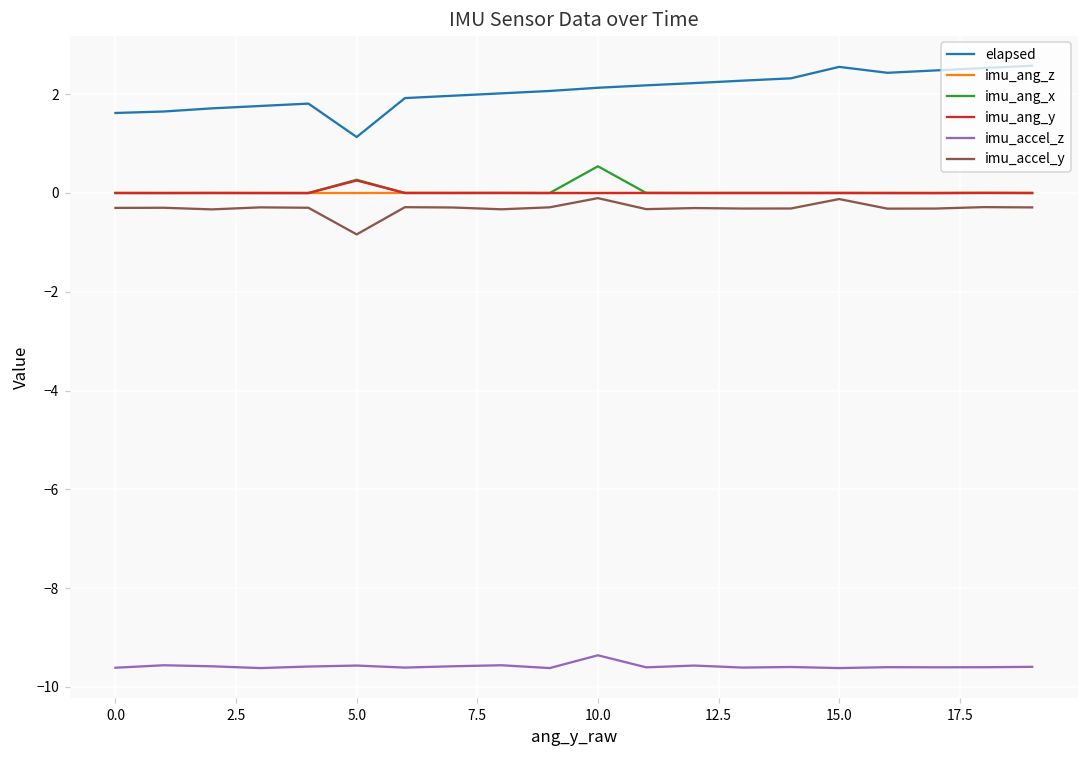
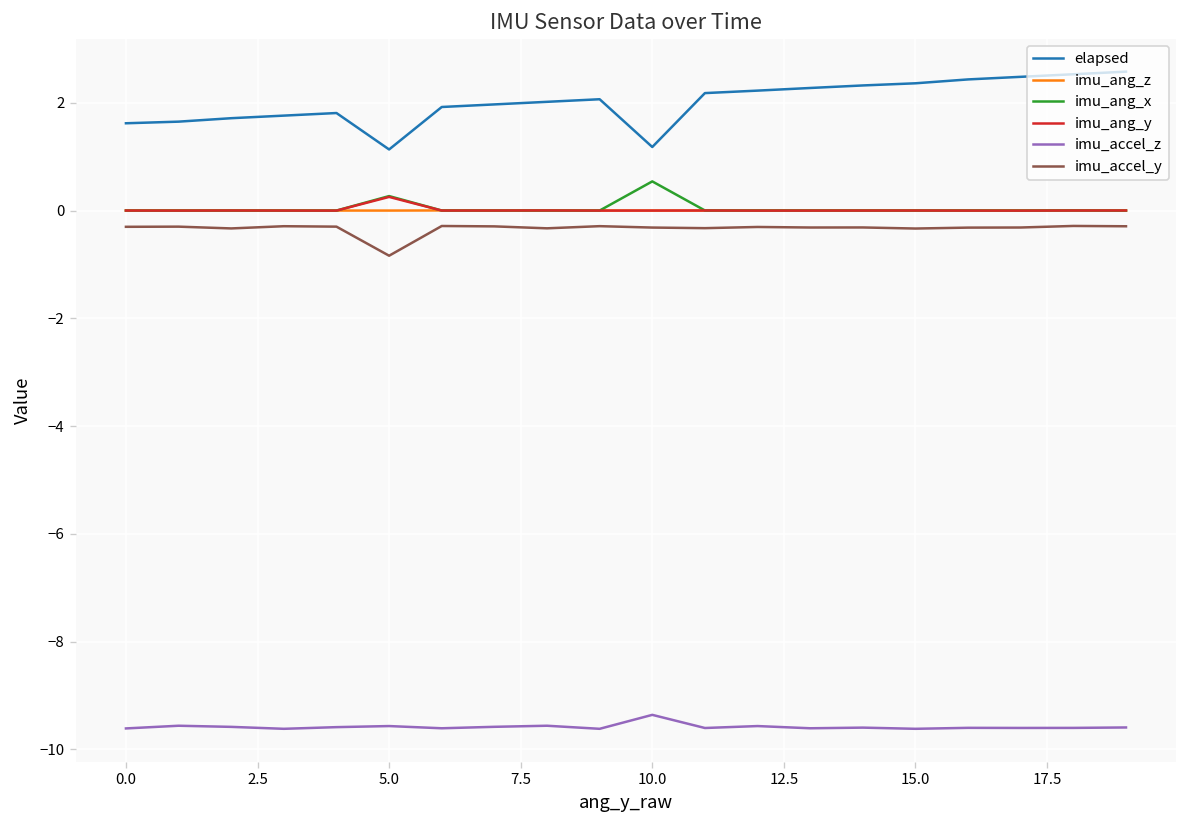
elapsed, 10.0: 2.1 -> 1.2
imu_accel_y, 10.0: -0.1 -> -0.3
elapsed, 15.0: 2.6 -> 2.4
imu_accel_y, 15.0: -0.1 -> -0.3
